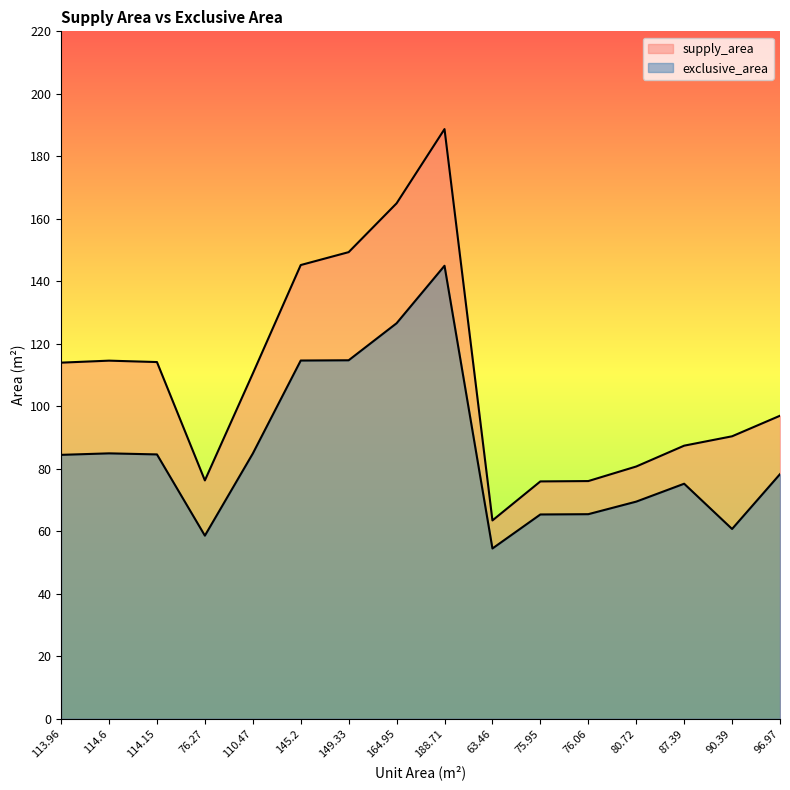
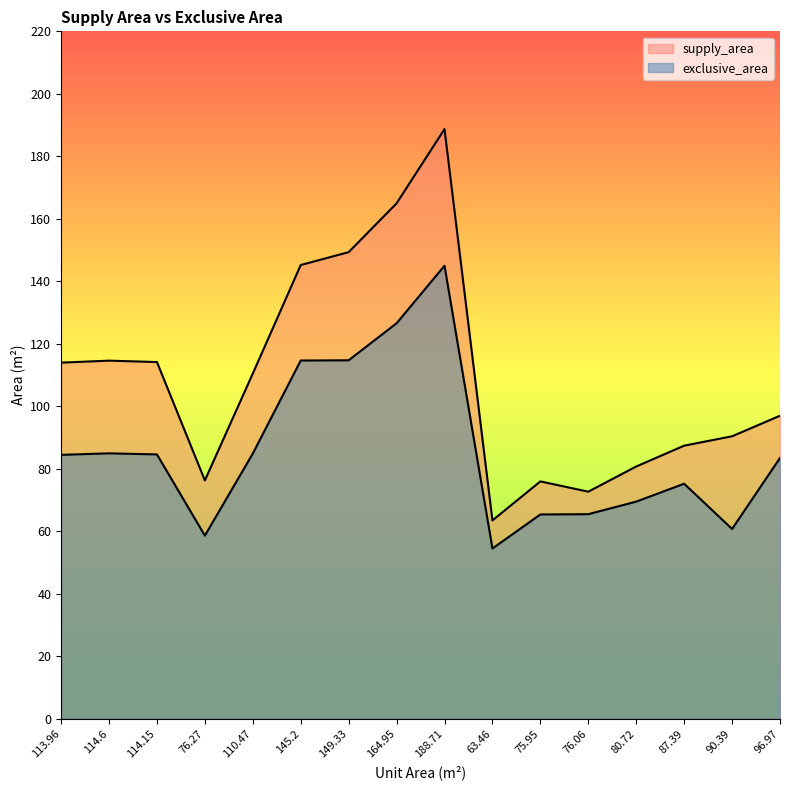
supply_area, 76.06: 76 -> 73
exclusive_area, 96.97: 78 -> 83
